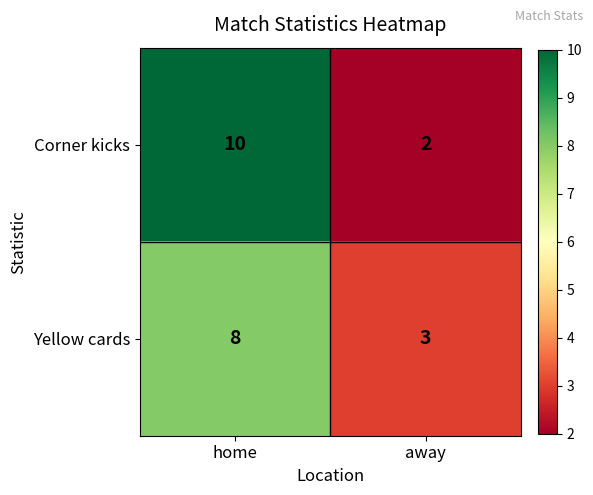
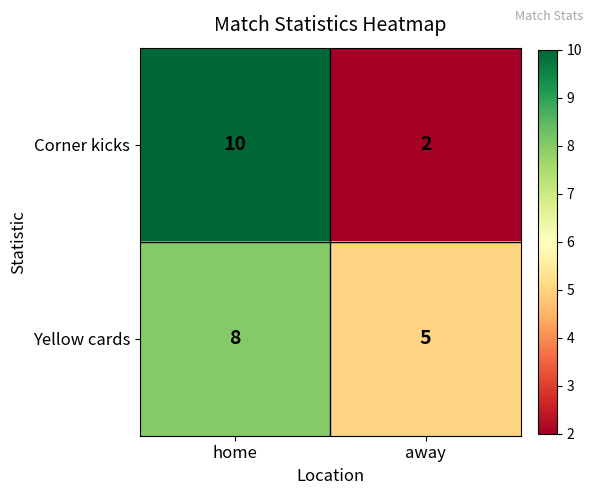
Yellow cards, away: 3 -> 5
